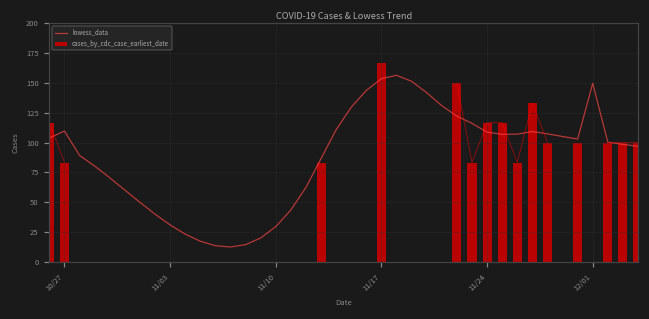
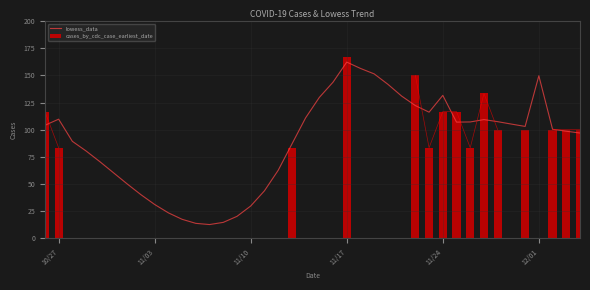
lowess_data, 11/17: 154 -> 162
lowess_data, 11/24: 109 -> 132
